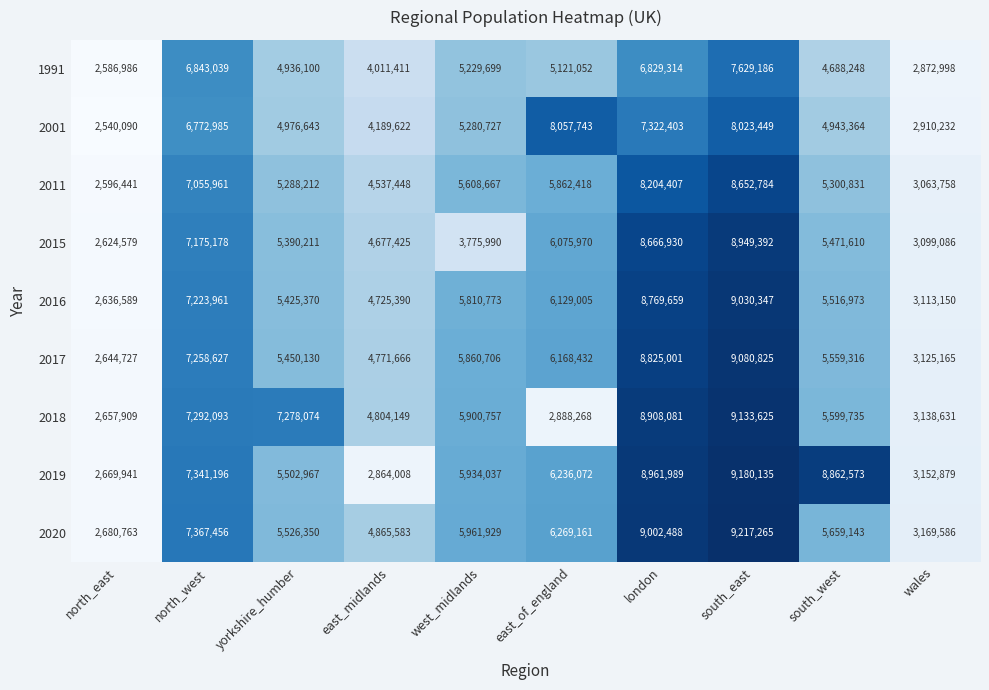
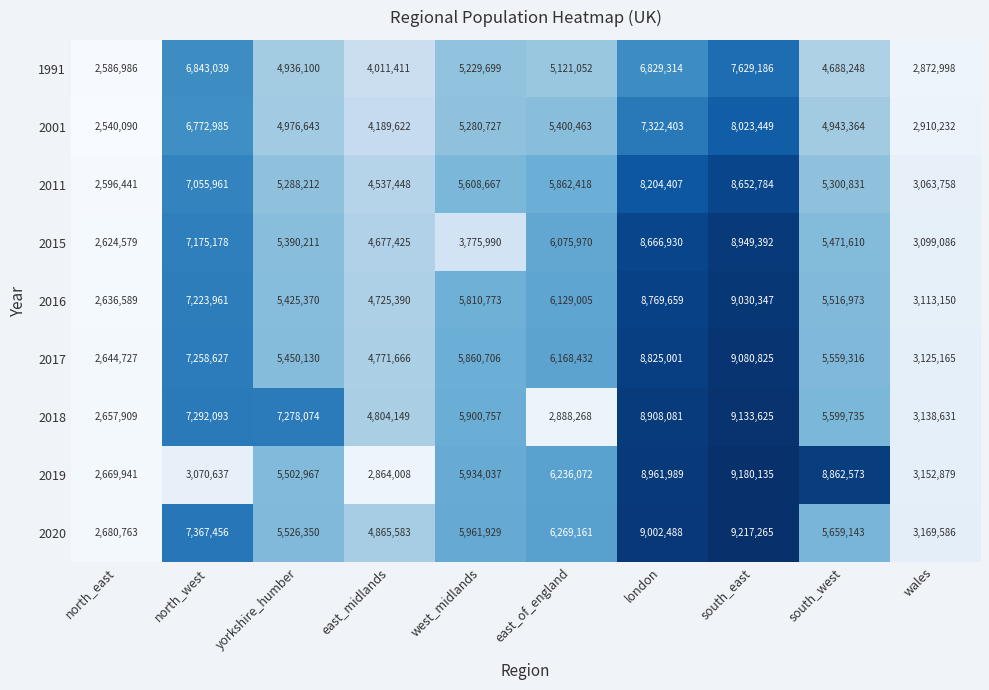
2001, east_of_england: 8,057,743 -> 5,400,463
2019, north_west: 7,341,196 -> 3,070,637
